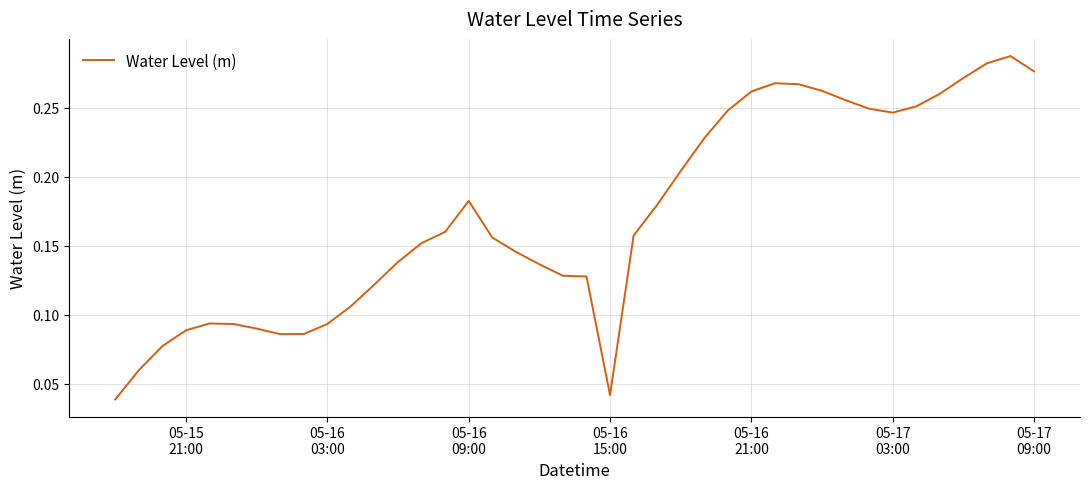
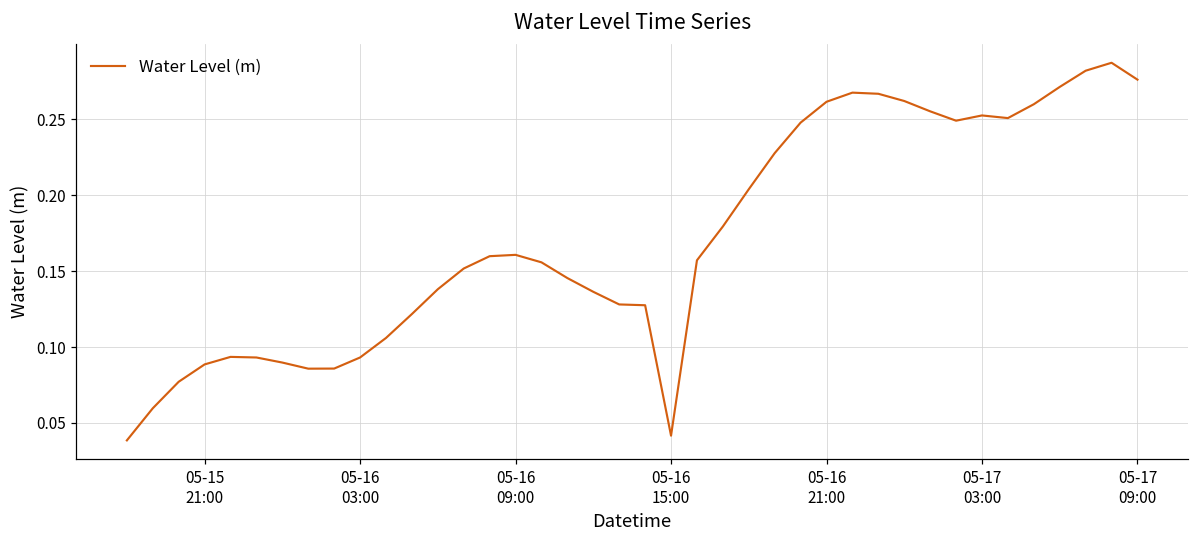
05-16 09:00: 0.182 -> 0.161
05-17 03:00: 0.246 -> 0.253
